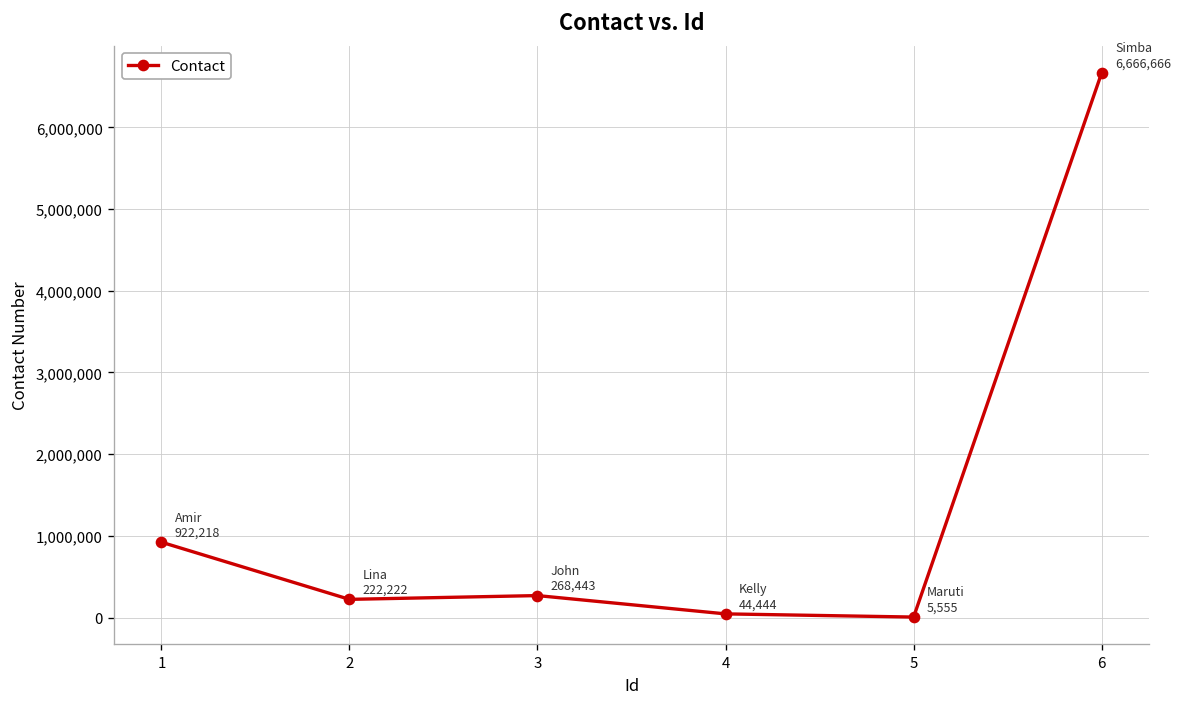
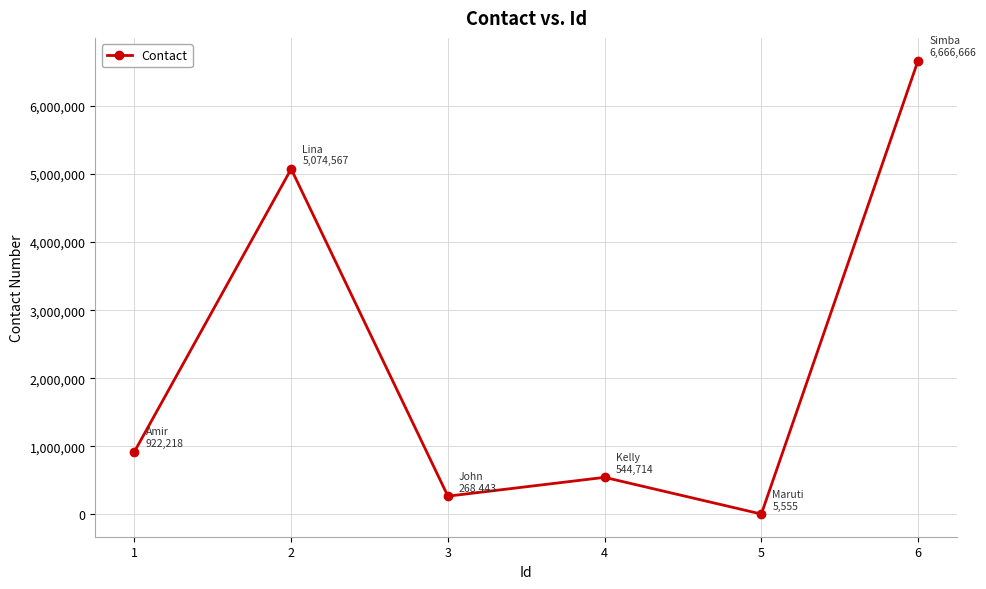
2: 222,222 -> 5,074,567
4: 44,444 -> 544,714
